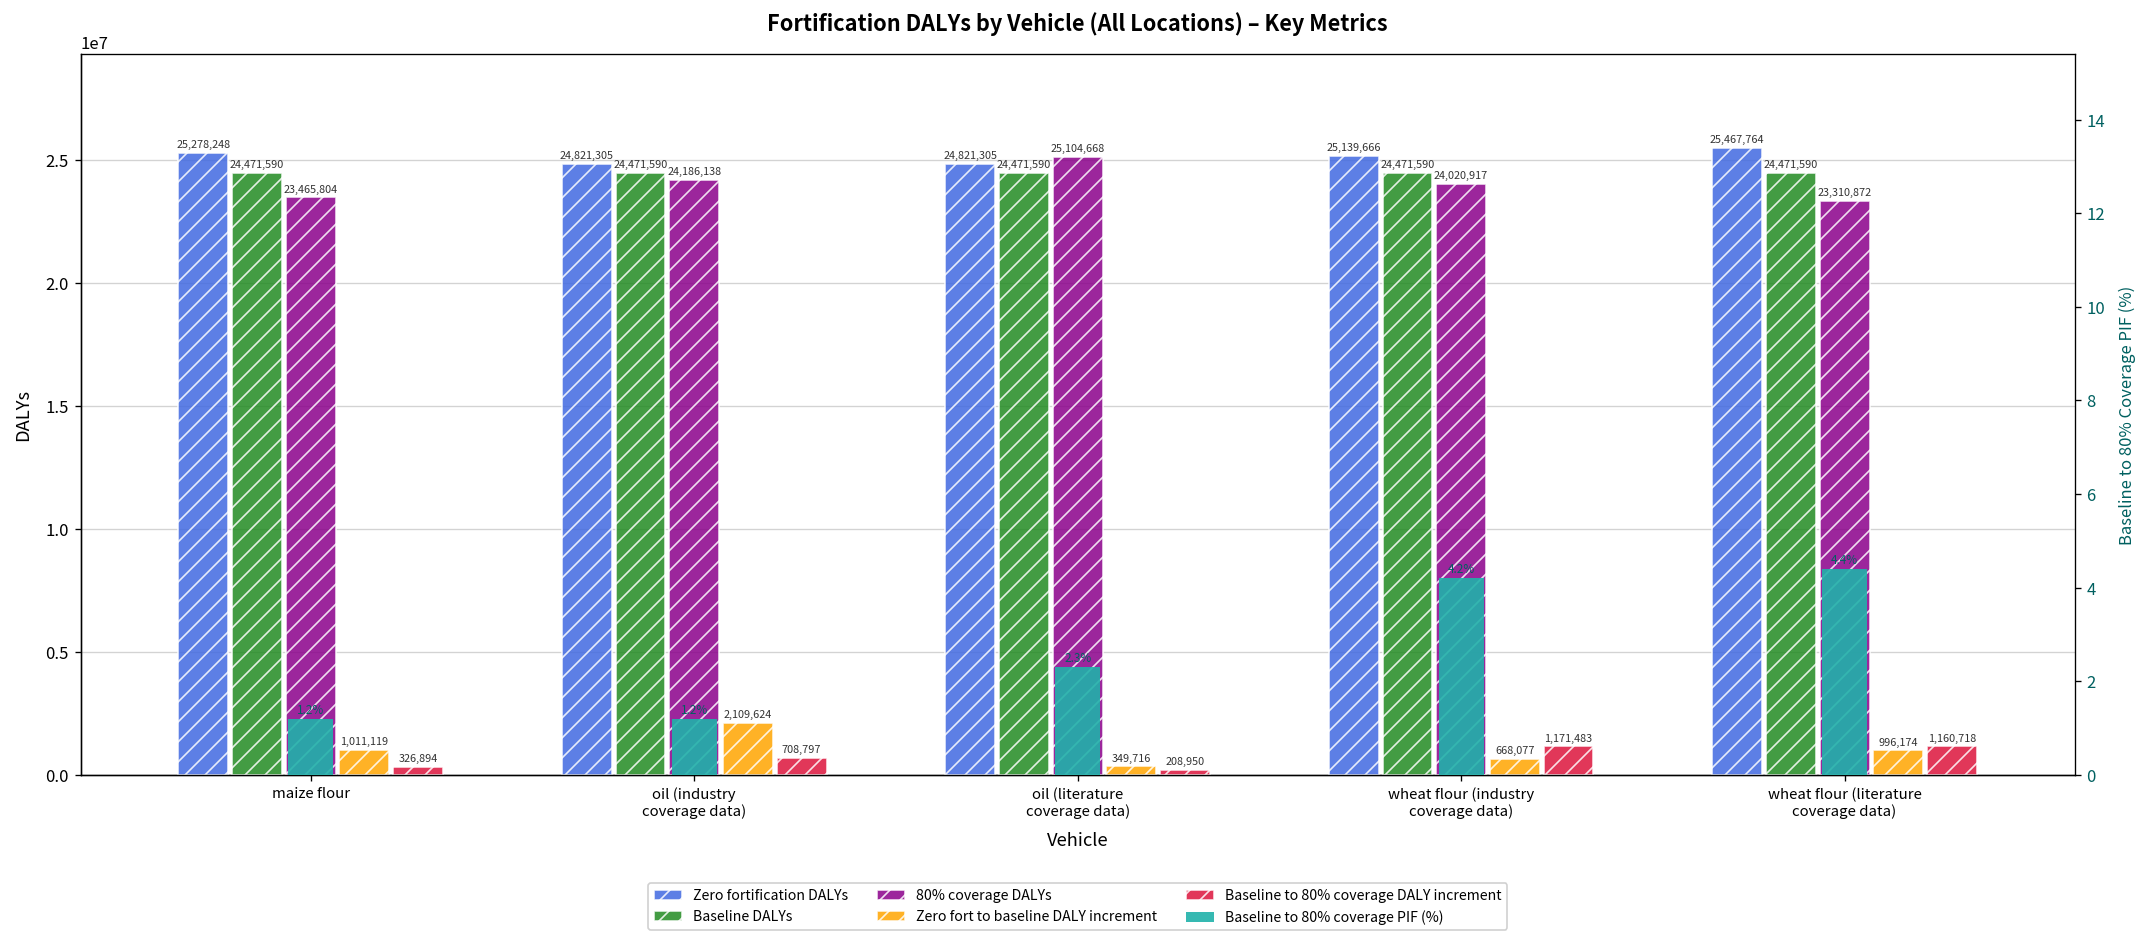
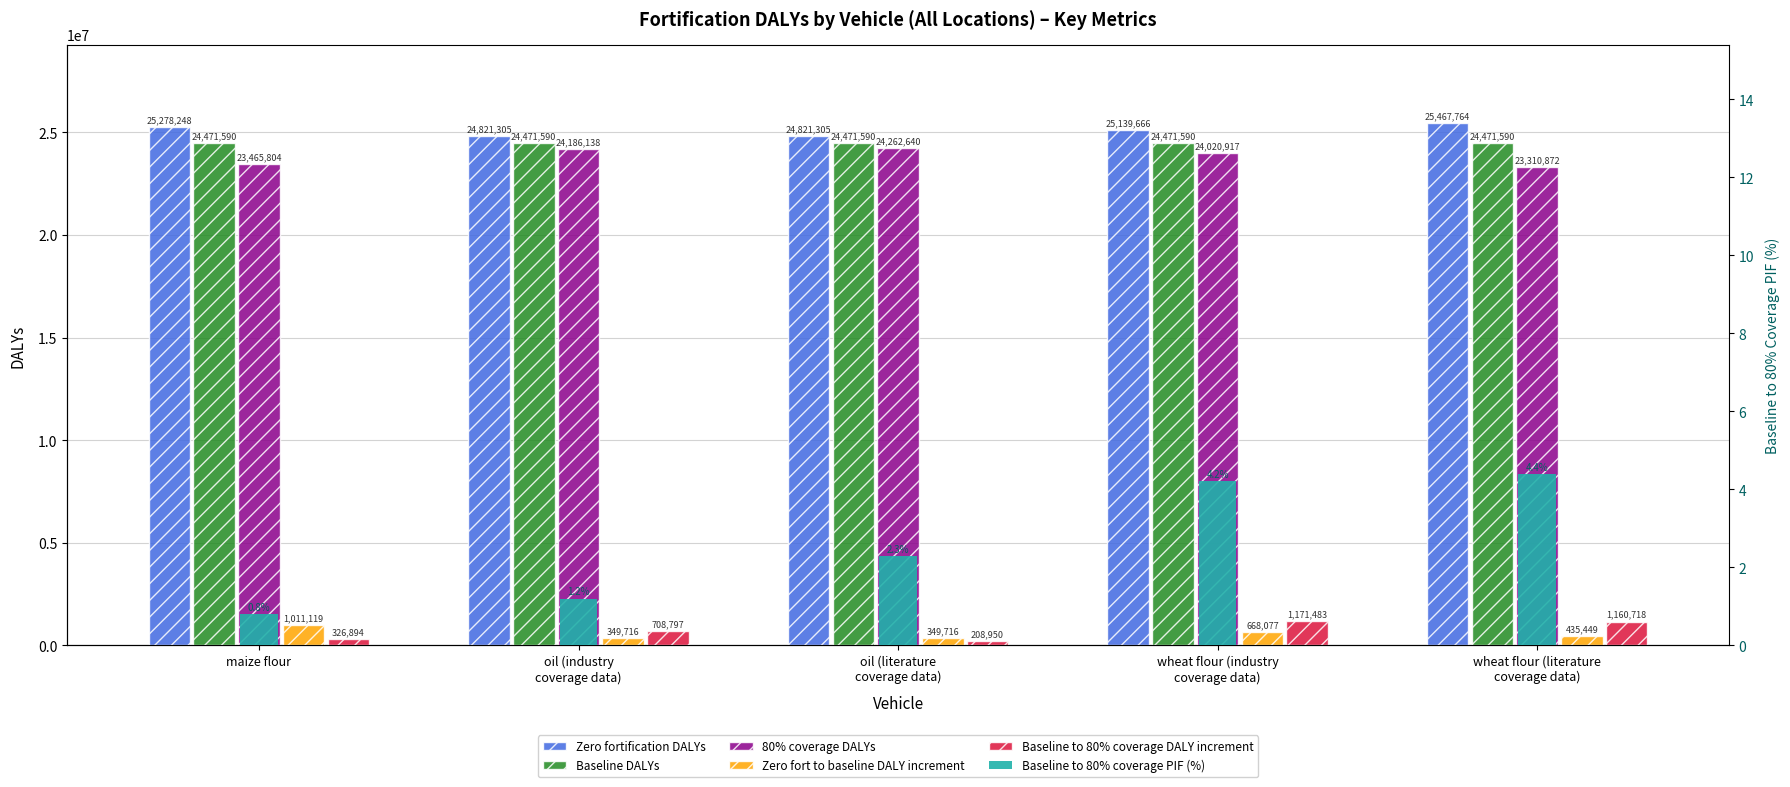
Zero fort to baseline DALY increment, oil (industry coverage data): 2,109,624 -> 349,716
80% coverage DALYs, oil (literature coverage data): 25,104,668 -> 24,262,640
Zero fort to baseline DALY increment, wheat flour (literature coverage data): 996,174 -> 435,449
Baseline to 80% coverage PIF (%), maize flour: 1.2% -> 0.8%
